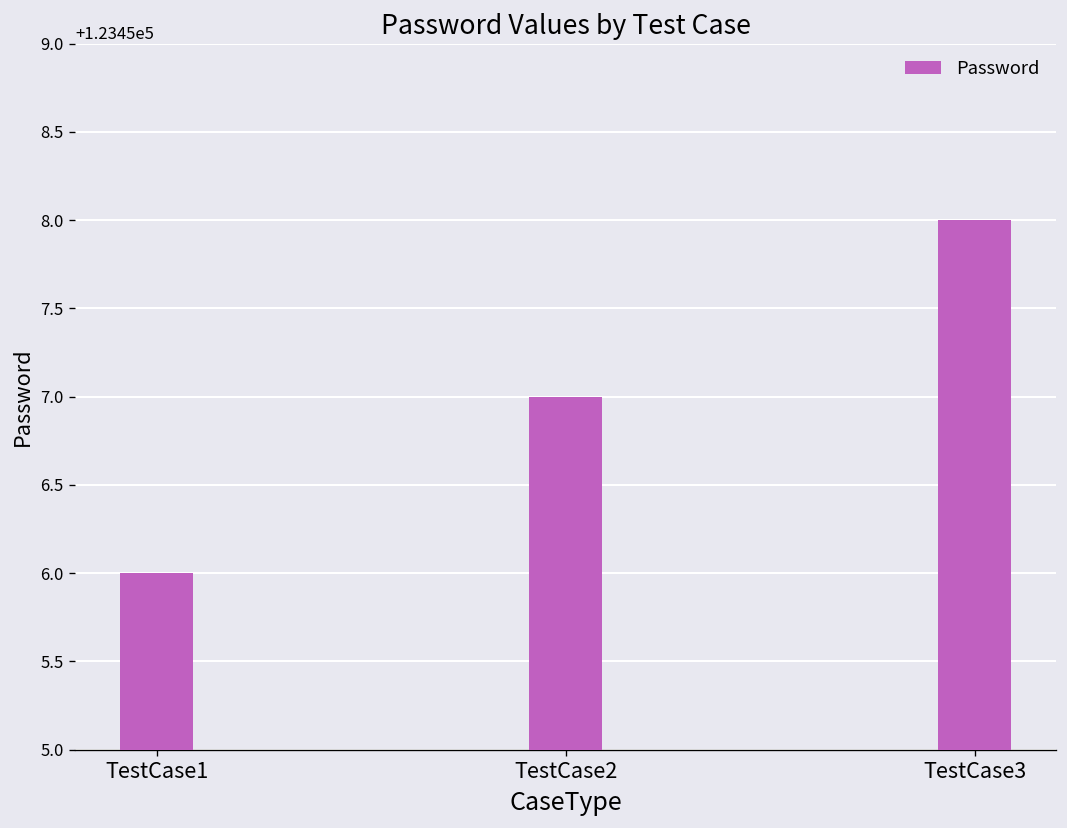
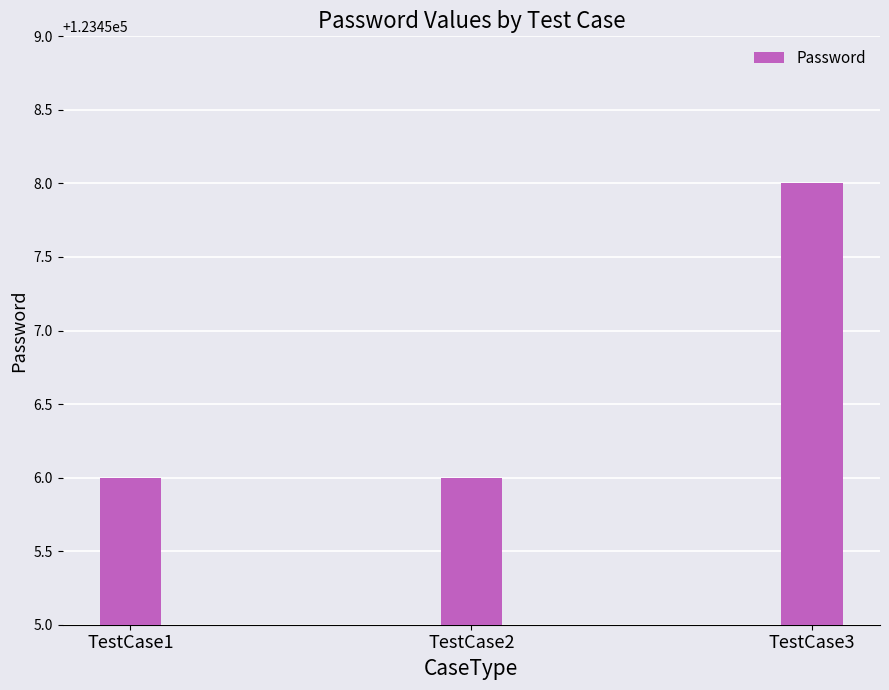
TestCase2: 123457 -> 123456
